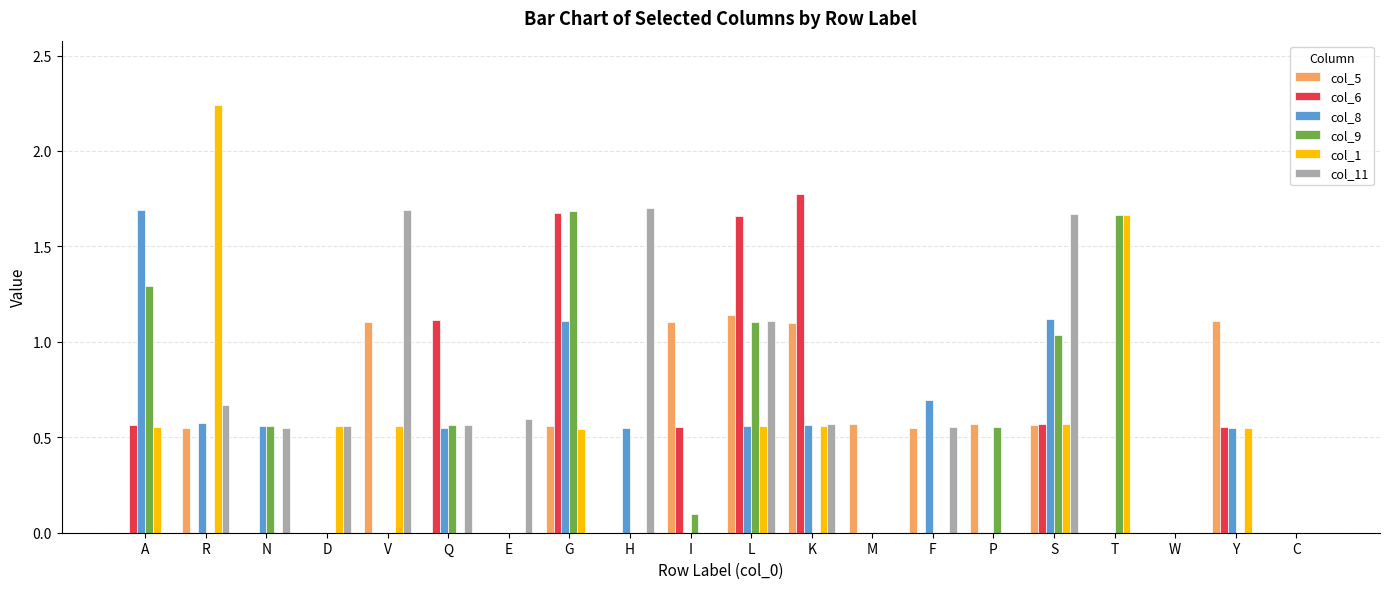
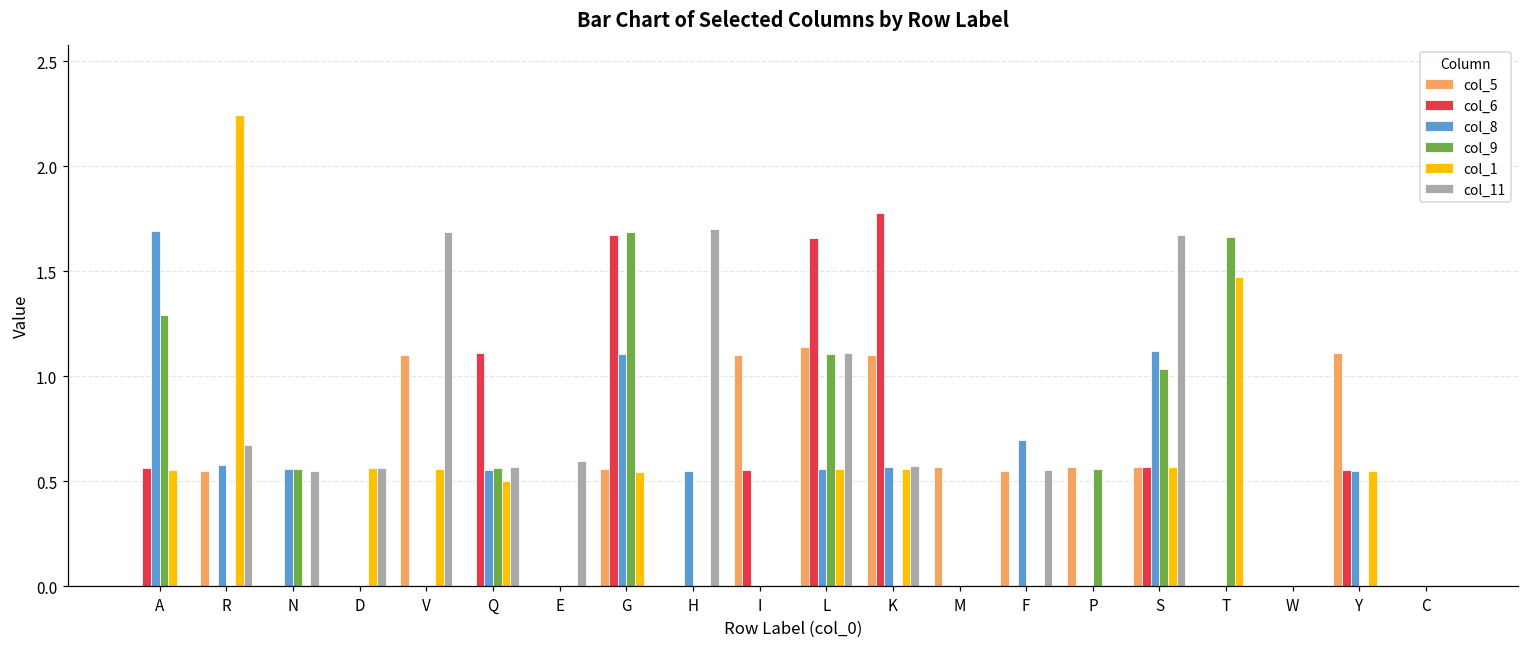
col_1, Q: 0.0 -> 0.5
col_9, I: 0.1 -> 0.0
col_1, T: 1.66 -> 1.47
